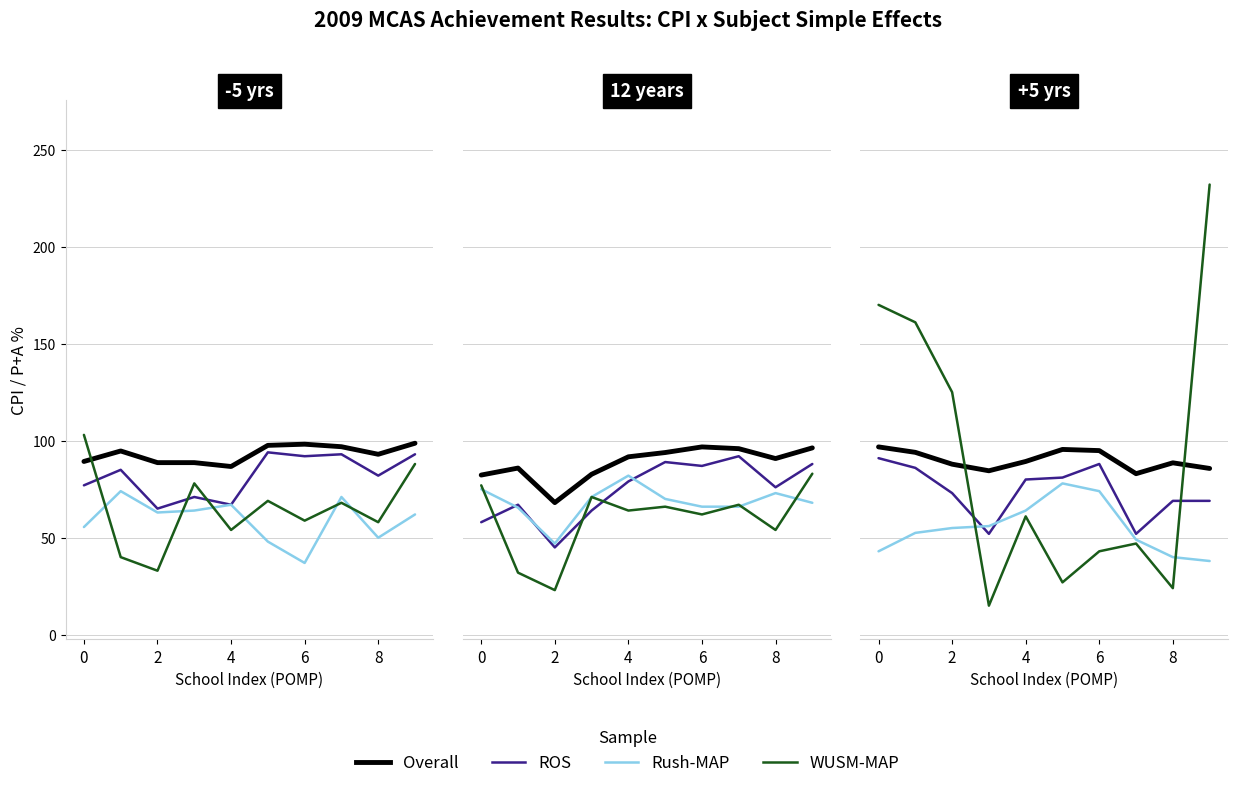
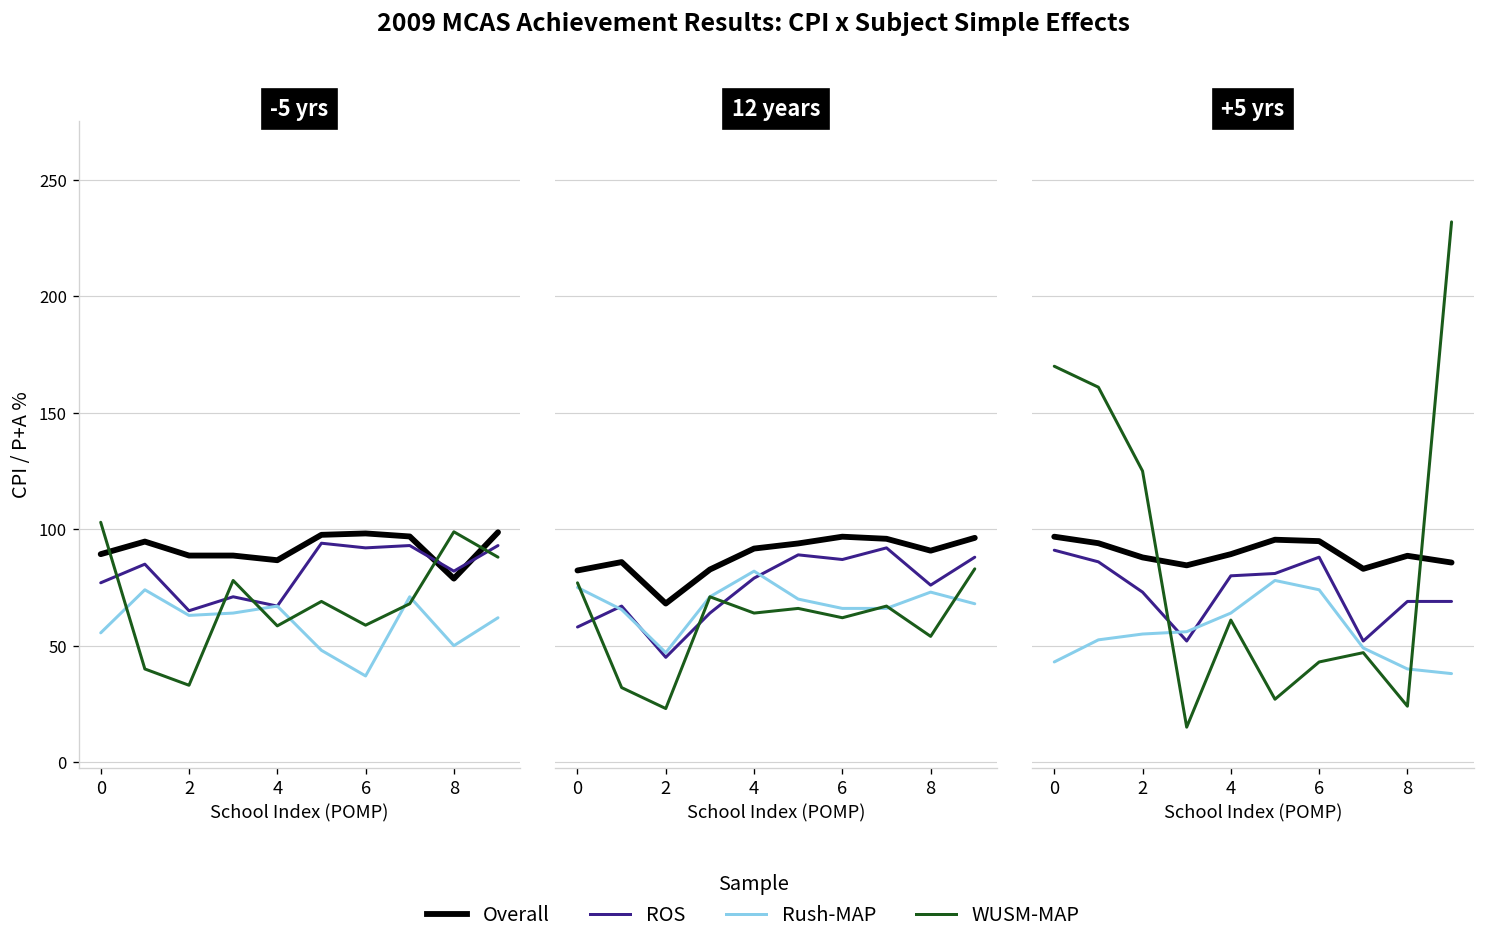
-5 yrs, WUSM-MAP, 4: 54 -> 59
-5 yrs, Overall, 8: 93 -> 79
-5 yrs, WUSM-MAP, 8: 58 -> 99
